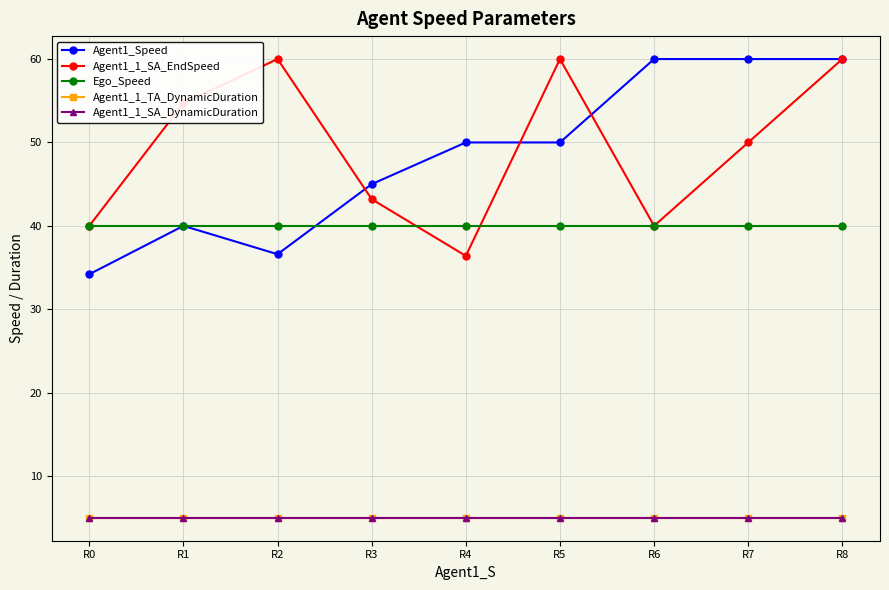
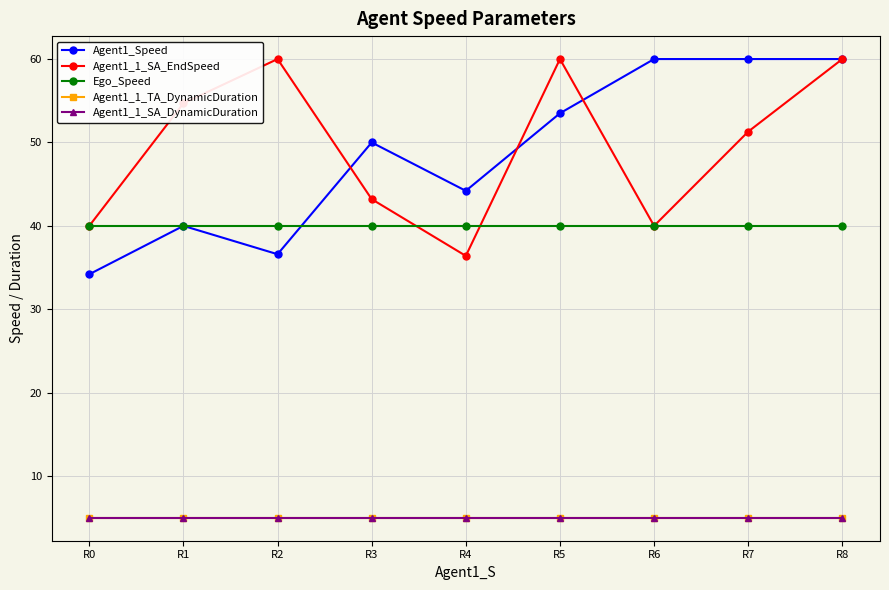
Agent1_Speed, R3: 45 -> 50
Agent1_Speed, R4: 50 -> 44
Agent1_Speed, R5: 50 -> 54
Agent1_1_SA_EndSpeed, R7: 50 -> 51
